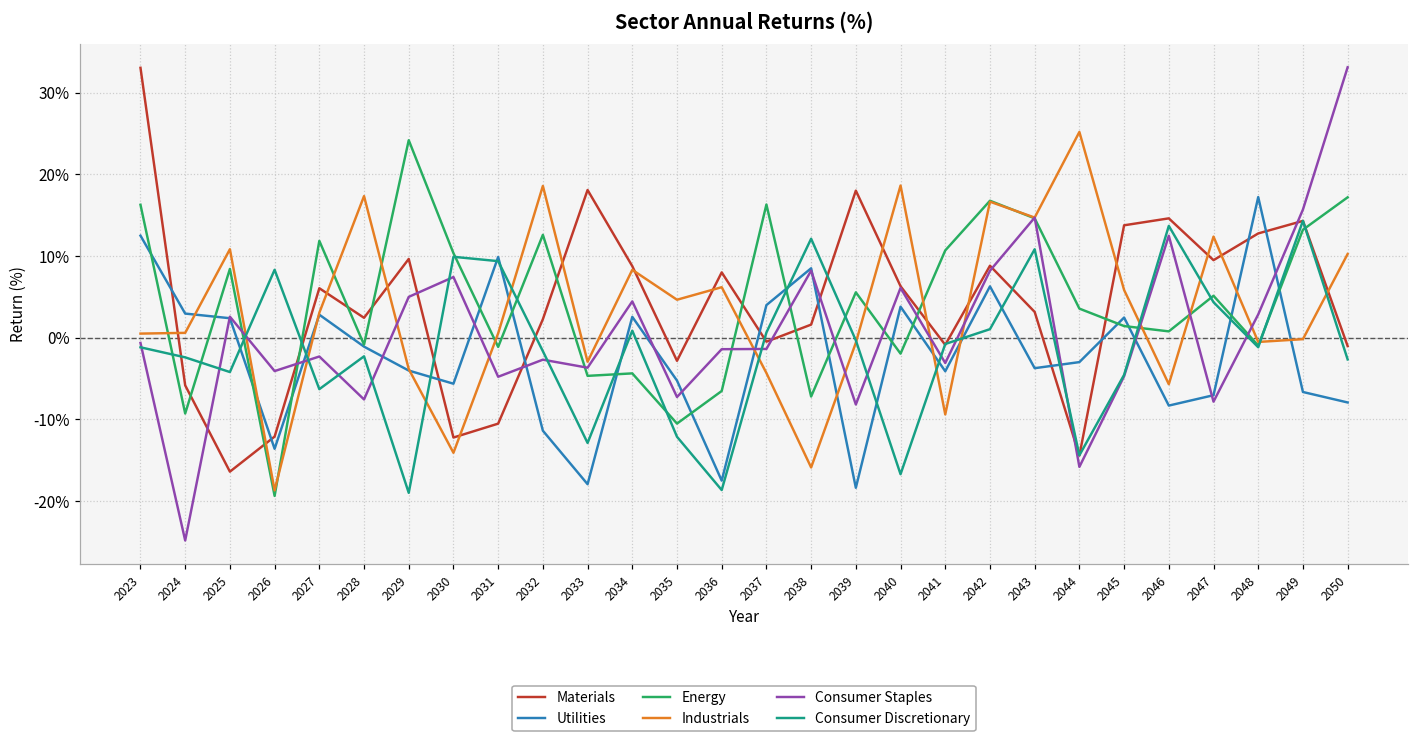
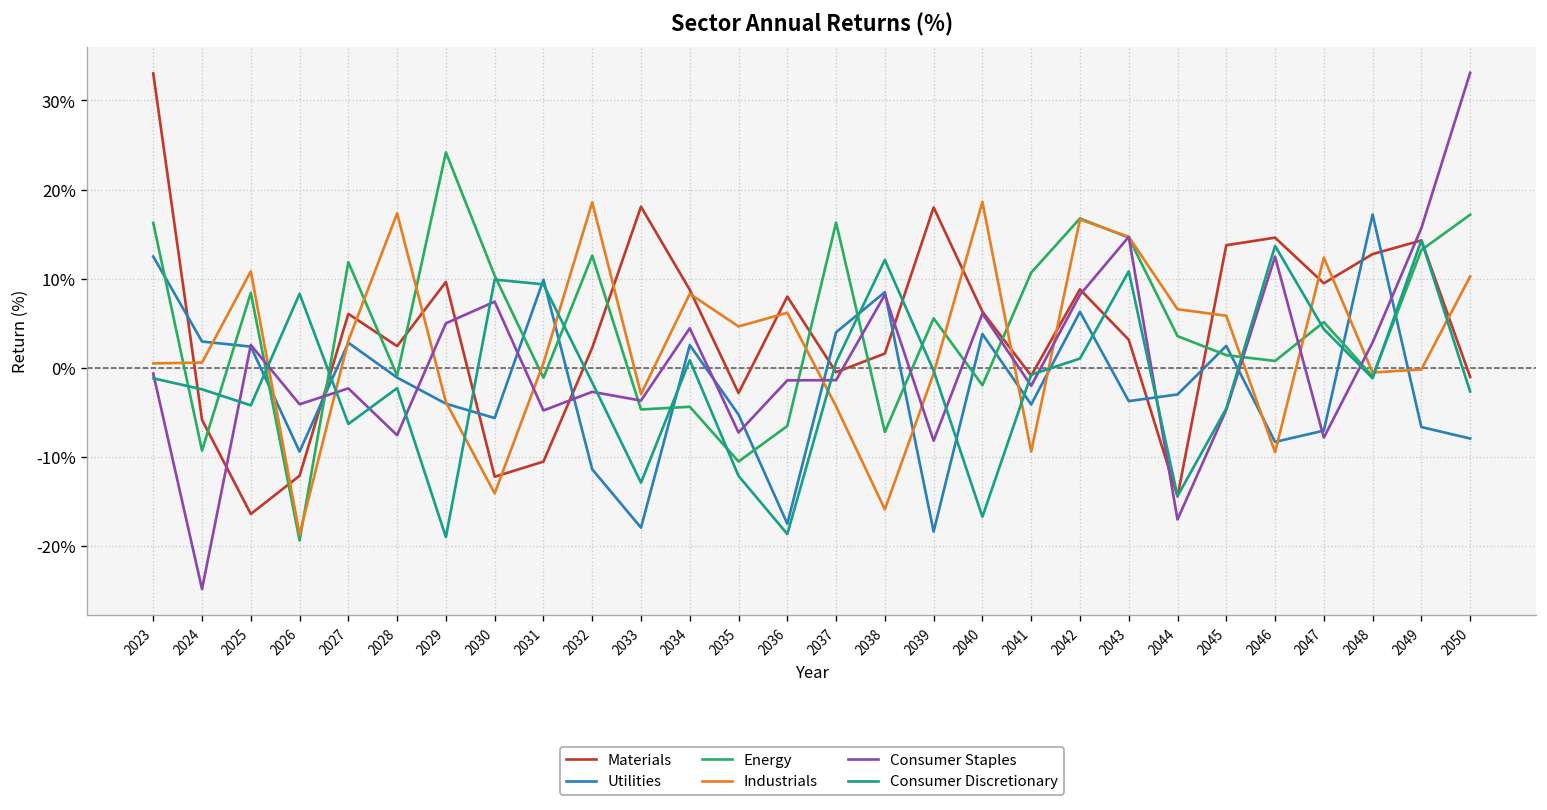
Utilities, 2026: -14% -> -9%
Consumer Staples, 2041: -3% -> -2%
Industrials, 2044: 25% -> 7%
Consumer Staples, 2044: -16% -> -17%
Industrials, 2046: -6% -> -9%
